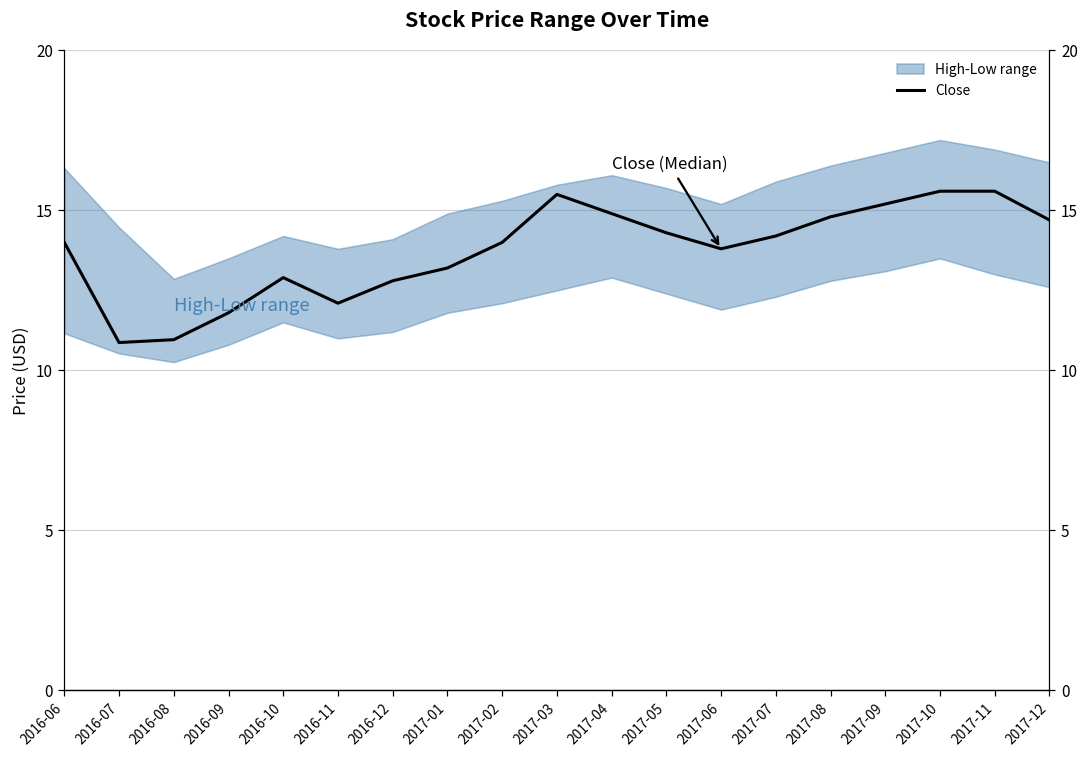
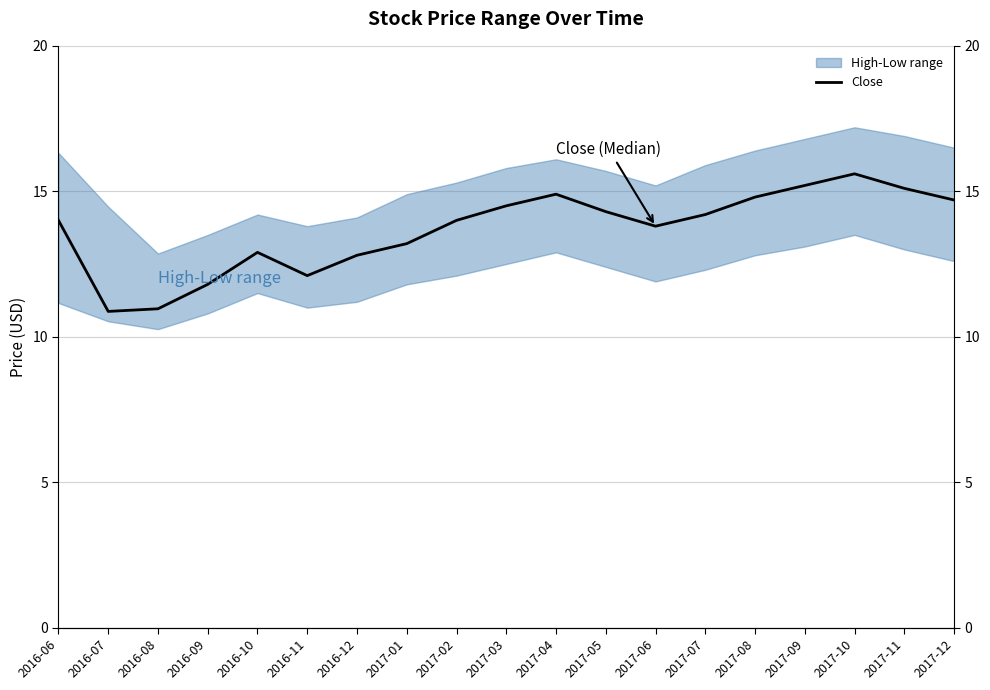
Close, 2017-03: 15.5 -> 14.5
Close, 2017-11: 15.6 -> 15.1
